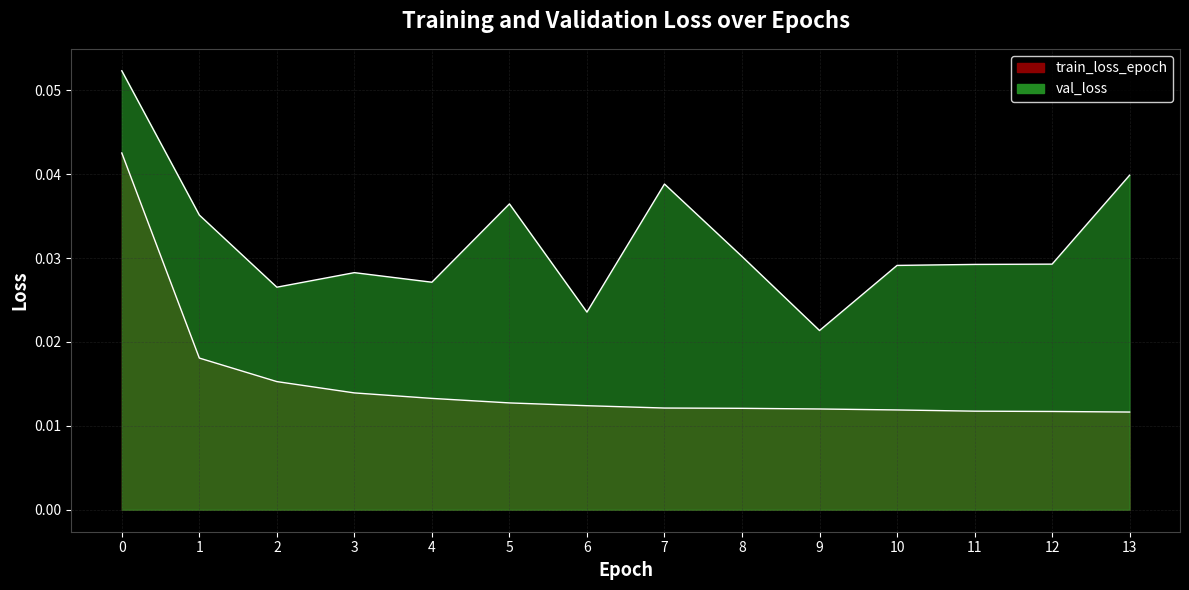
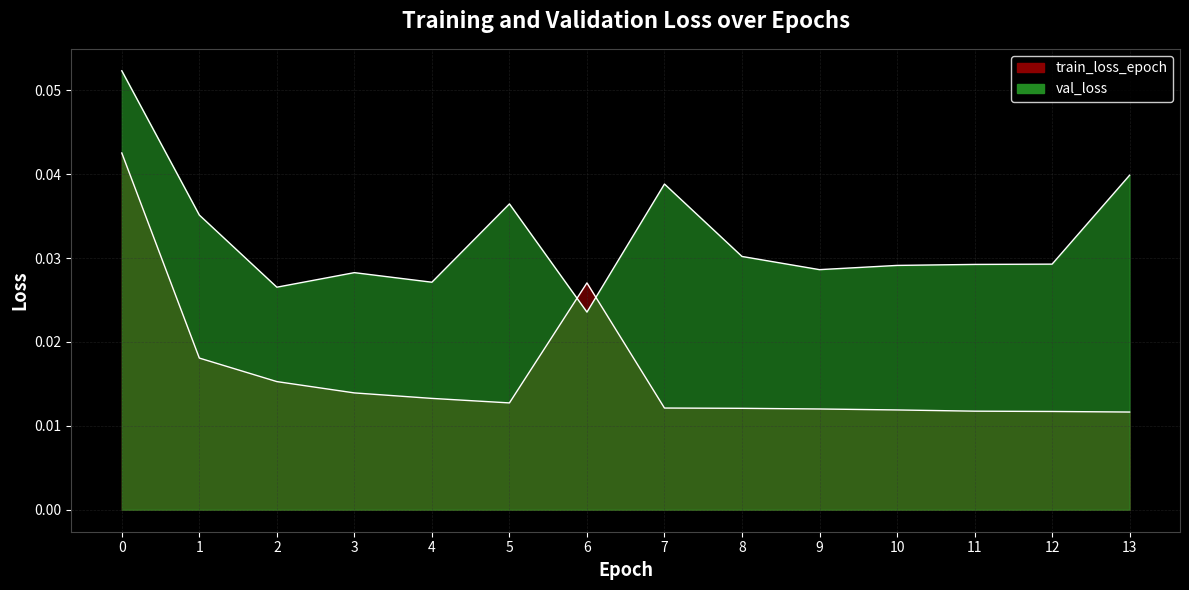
train_loss_epoch, 6: 0.012 -> 0.027
val_loss, 9: 0.021 -> 0.029
